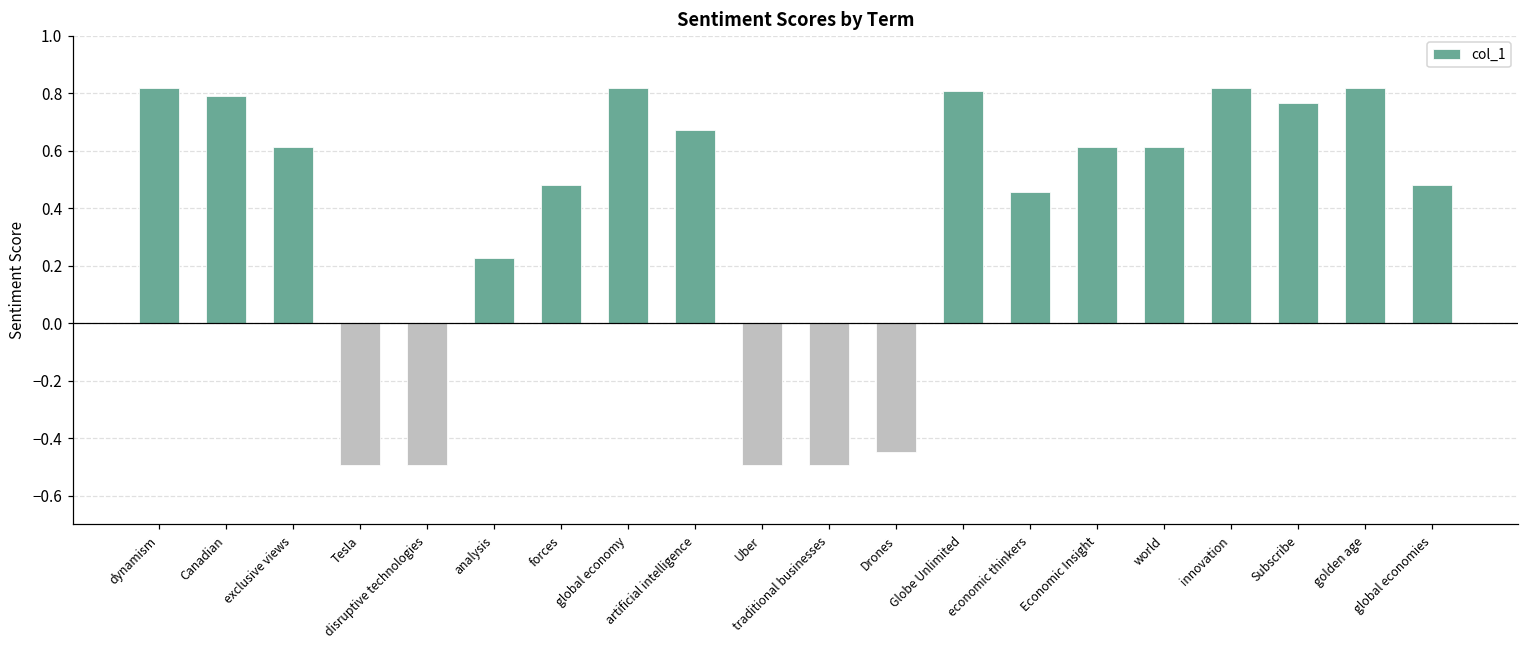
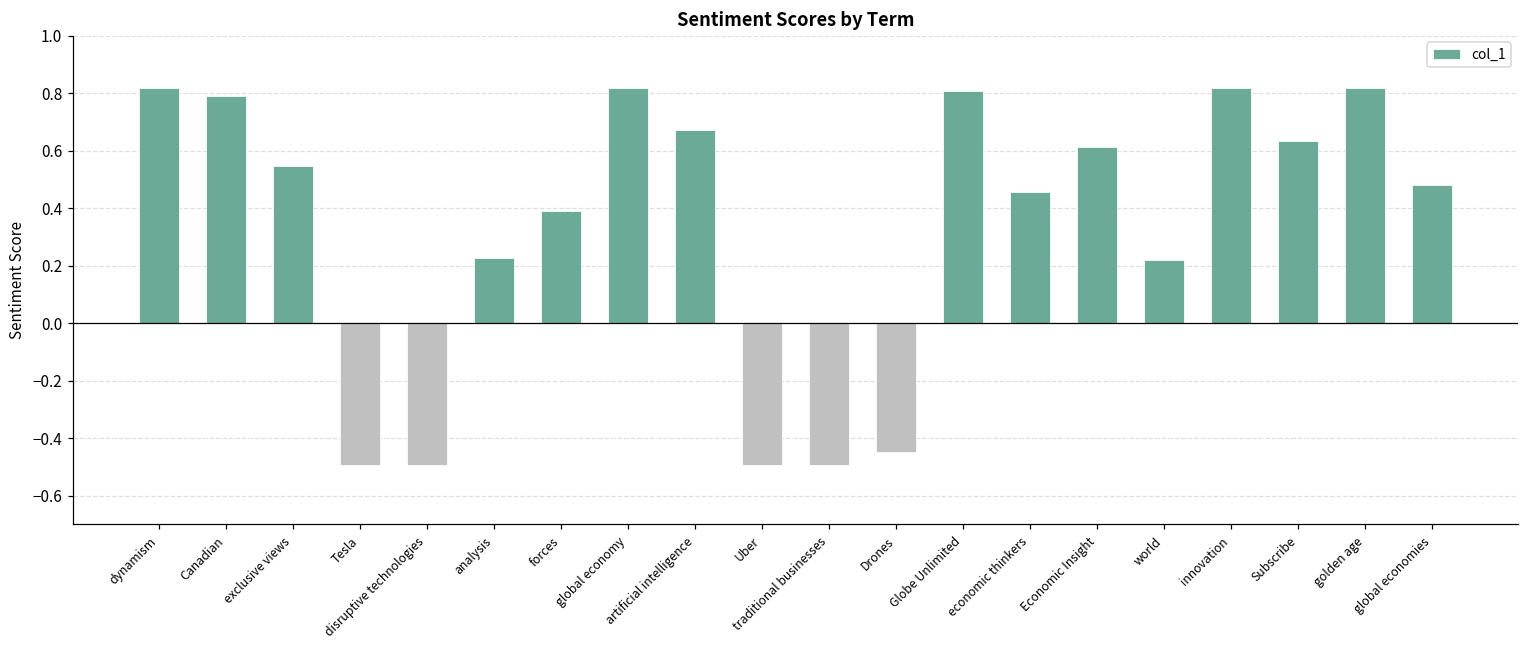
exclusive views: 0.61 -> 0.55
forces: 0.48 -> 0.39
world: 0.61 -> 0.22
Subscribe: 0.77 -> 0.63
